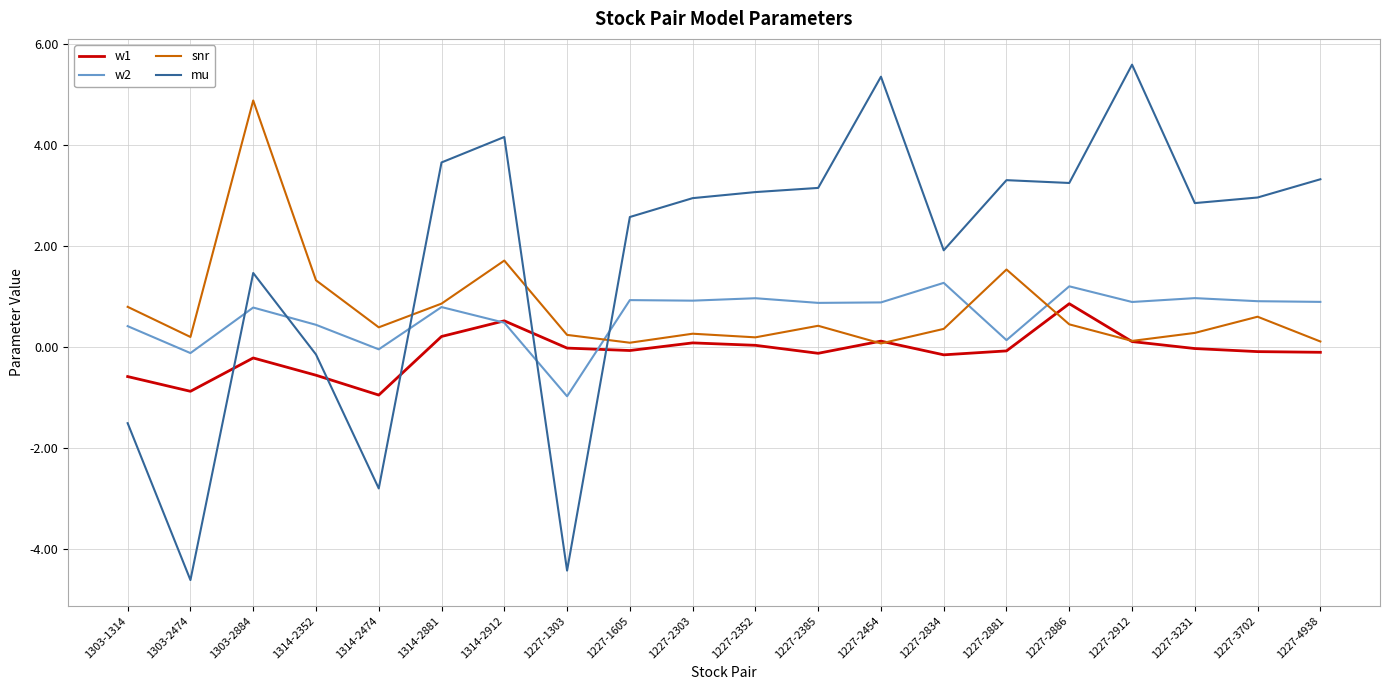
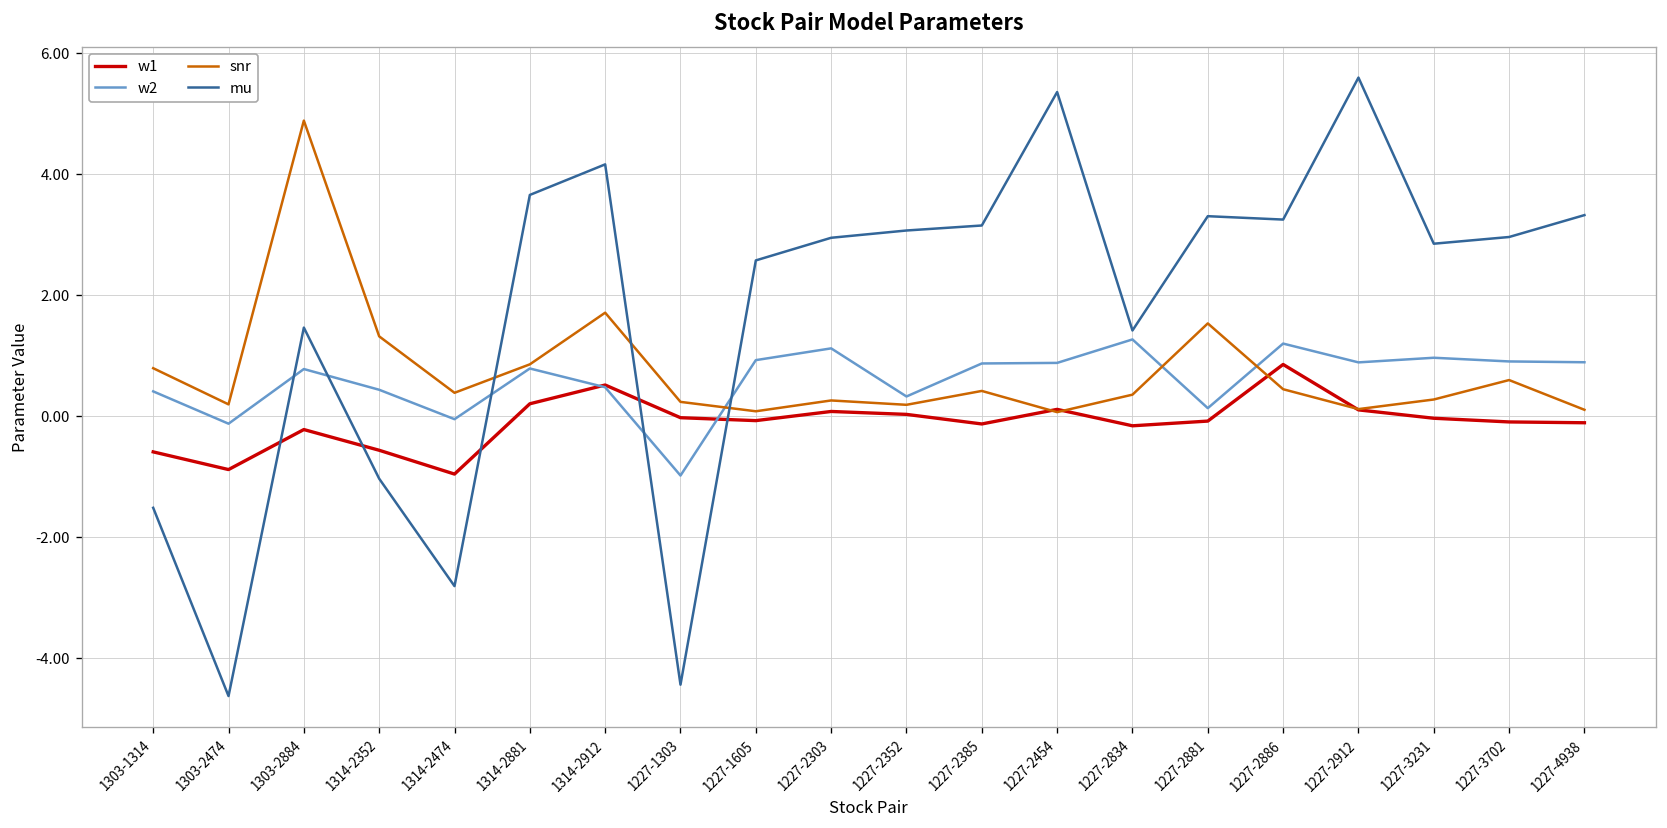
mu, 1314-2352: -0.1 -> -1.0
w2, 1227-2303: 0.9 -> 1.1
w2, 1227-2352: 1.0 -> 0.3
mu, 1227-2834: 1.9 -> 1.4
